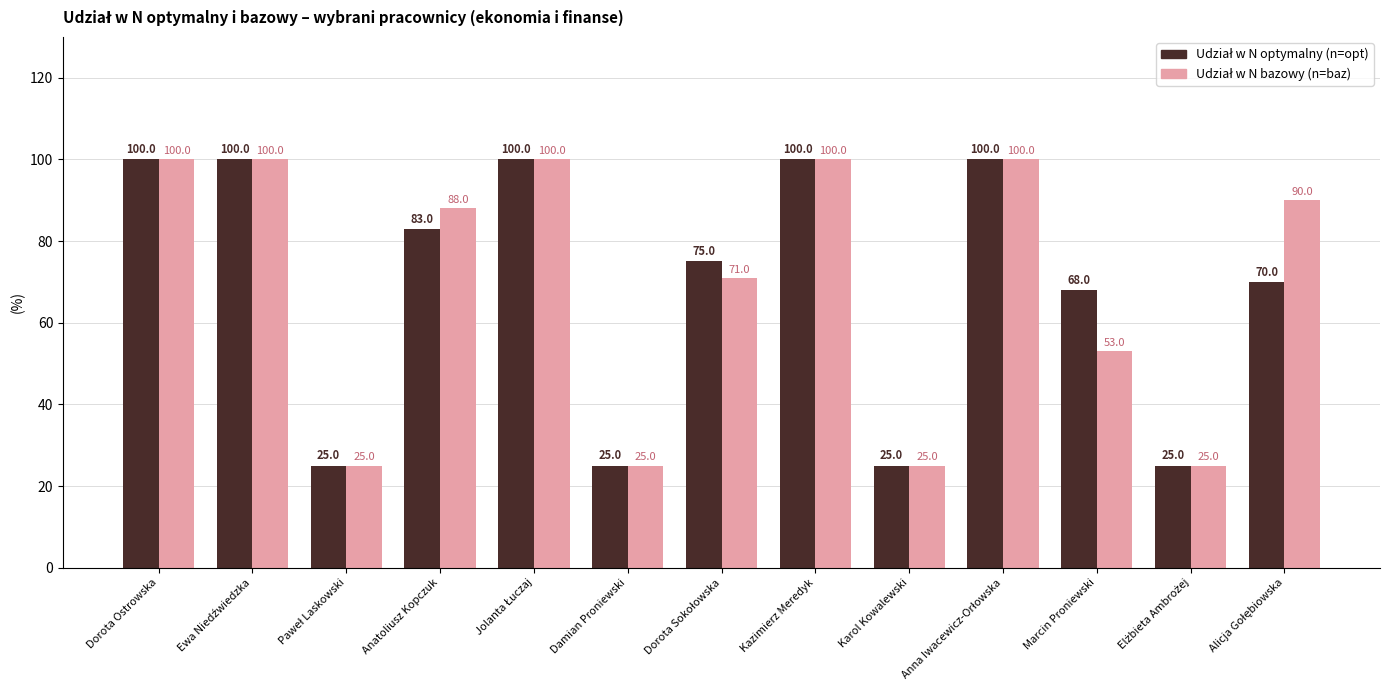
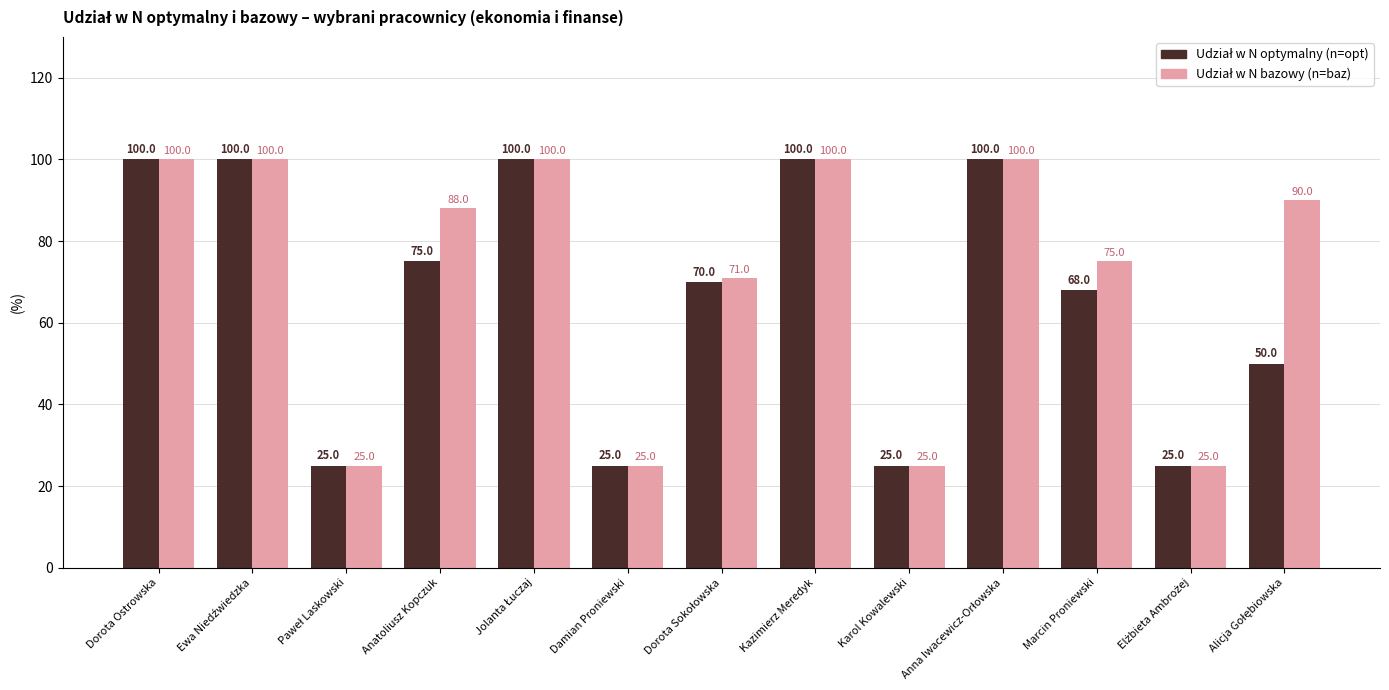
Udział w N optymalny (n=opt), Anatoliusz Kopczuk: 83.0 -> 75.0
Udział w N optymalny (n=opt), Dorota Sokołowska: 75.0 -> 70.0
Udział w N bazowy (n=baz), Marcin Proniewski: 53.0 -> 75.0
Udział w N optymalny (n=opt), Alicja Gołębiowska: 70.0 -> 50.0
